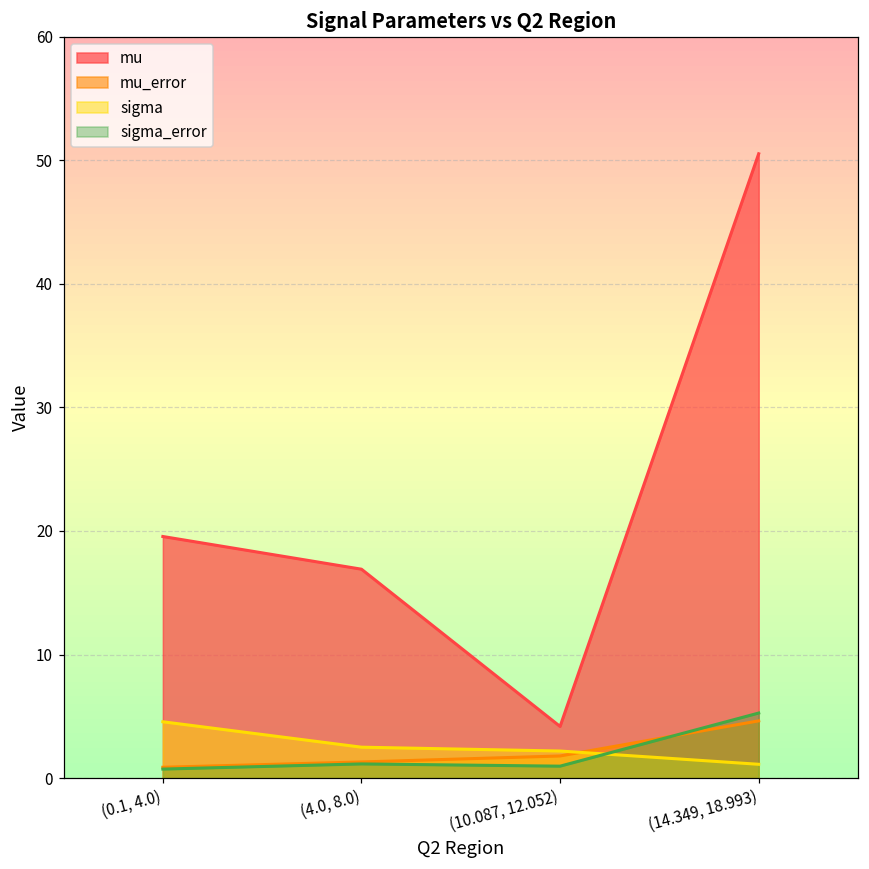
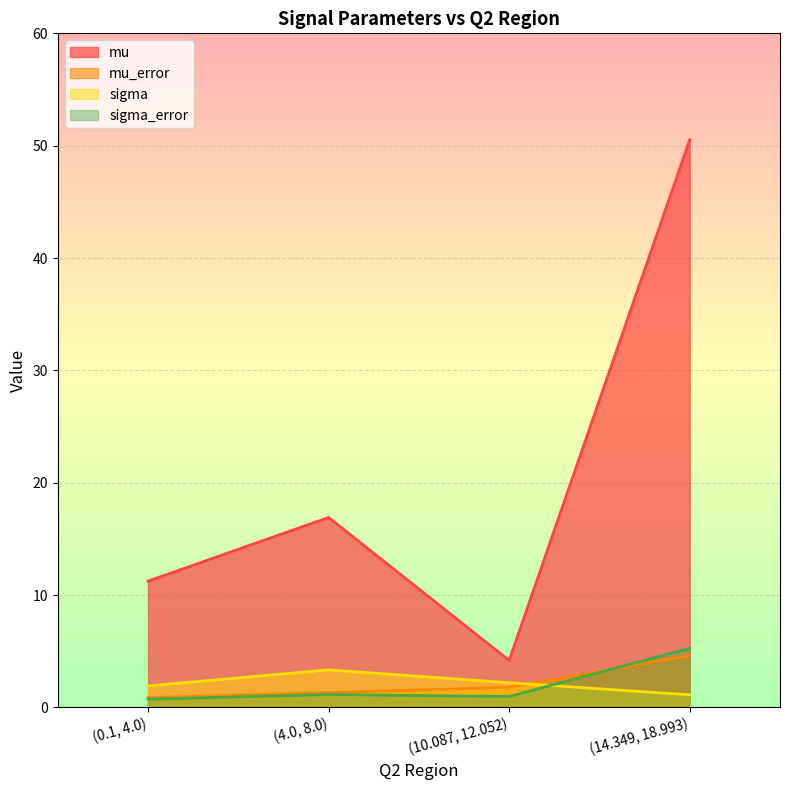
mu, (0.1, 4.0): 19.6 -> 11.2
sigma, (0.1, 4.0): 4.6 -> 1.9
sigma, (4.0, 8.0): 2.5 -> 3.3
